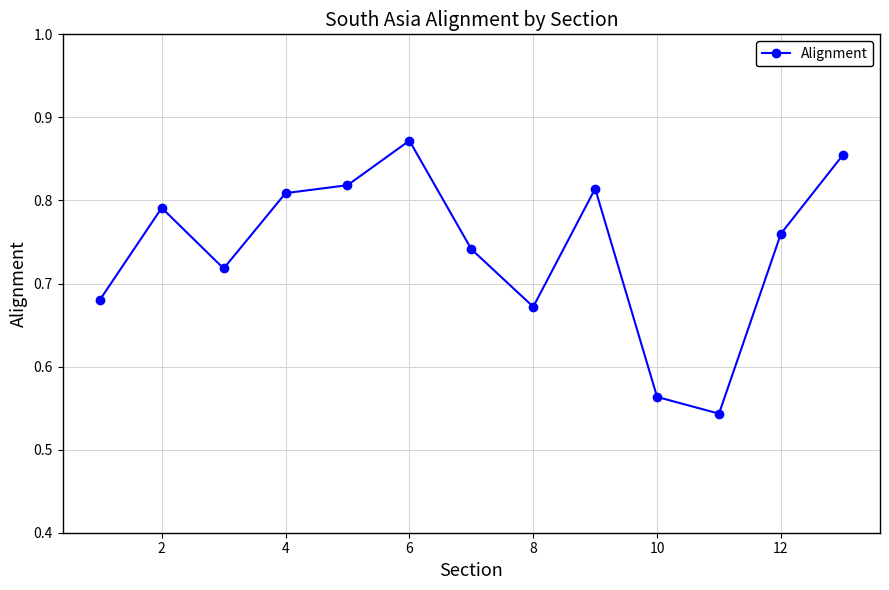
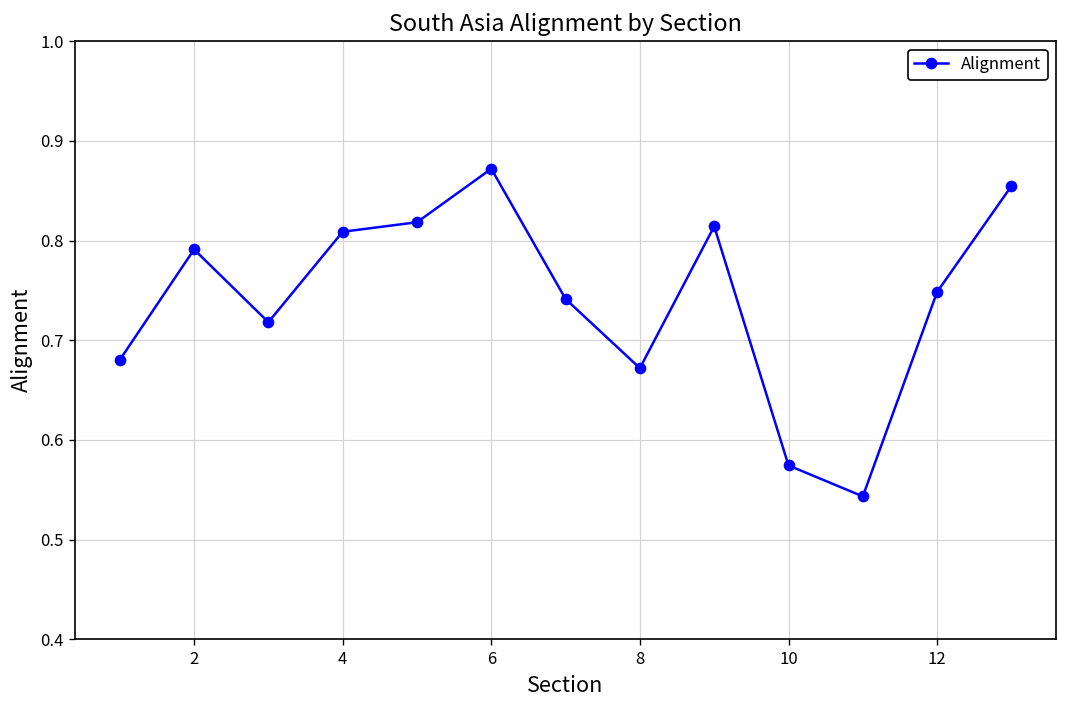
10: 0.56 -> 0.57
12: 0.76 -> 0.75
